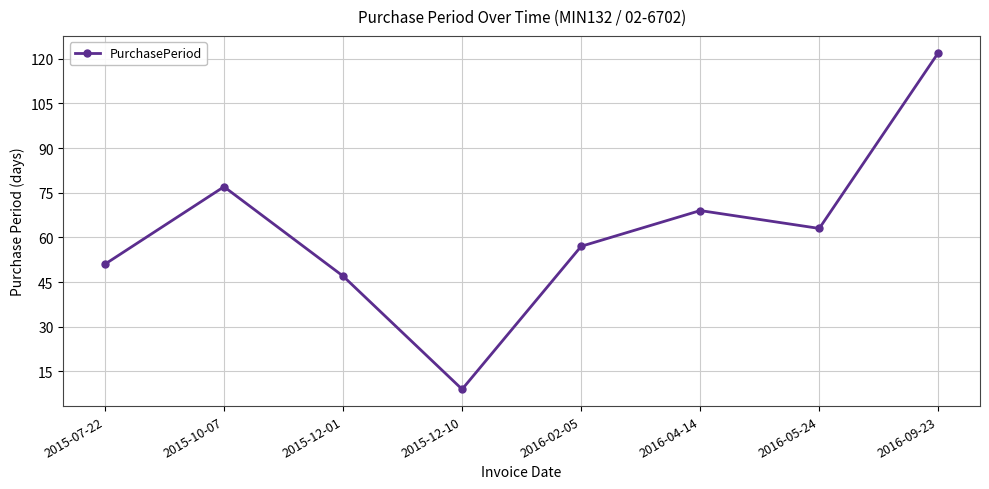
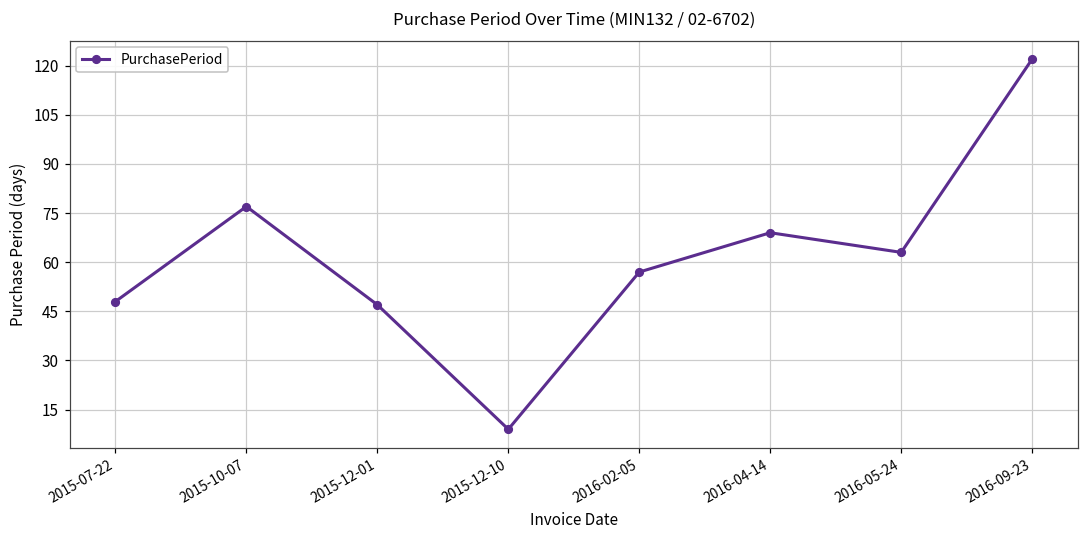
2015-07-22: 51 -> 48
